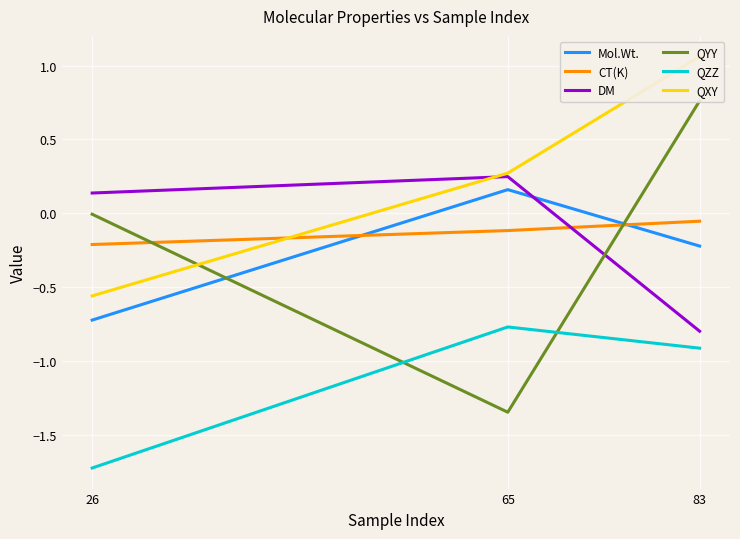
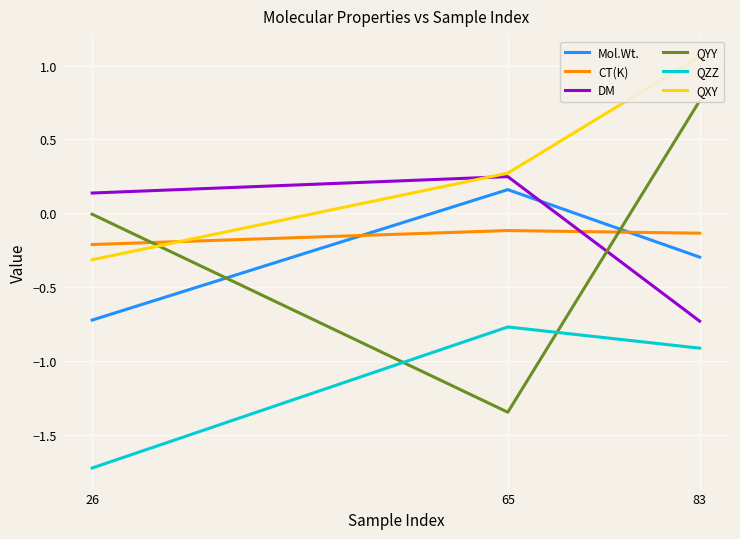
QXY, 26: -0.56 -> -0.31
Mol.Wt., 83: -0.22 -> -0.30
CT(K), 83: -0.05 -> -0.13
DM, 83: -0.80 -> -0.73
